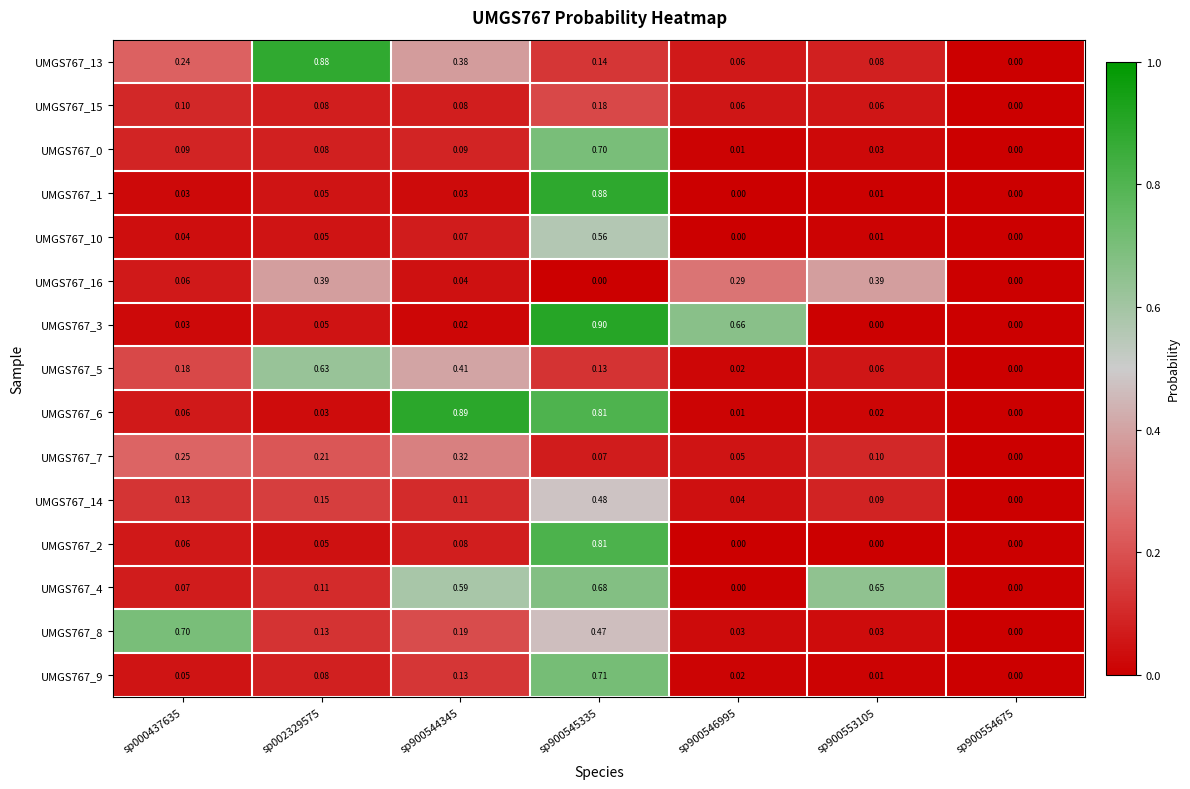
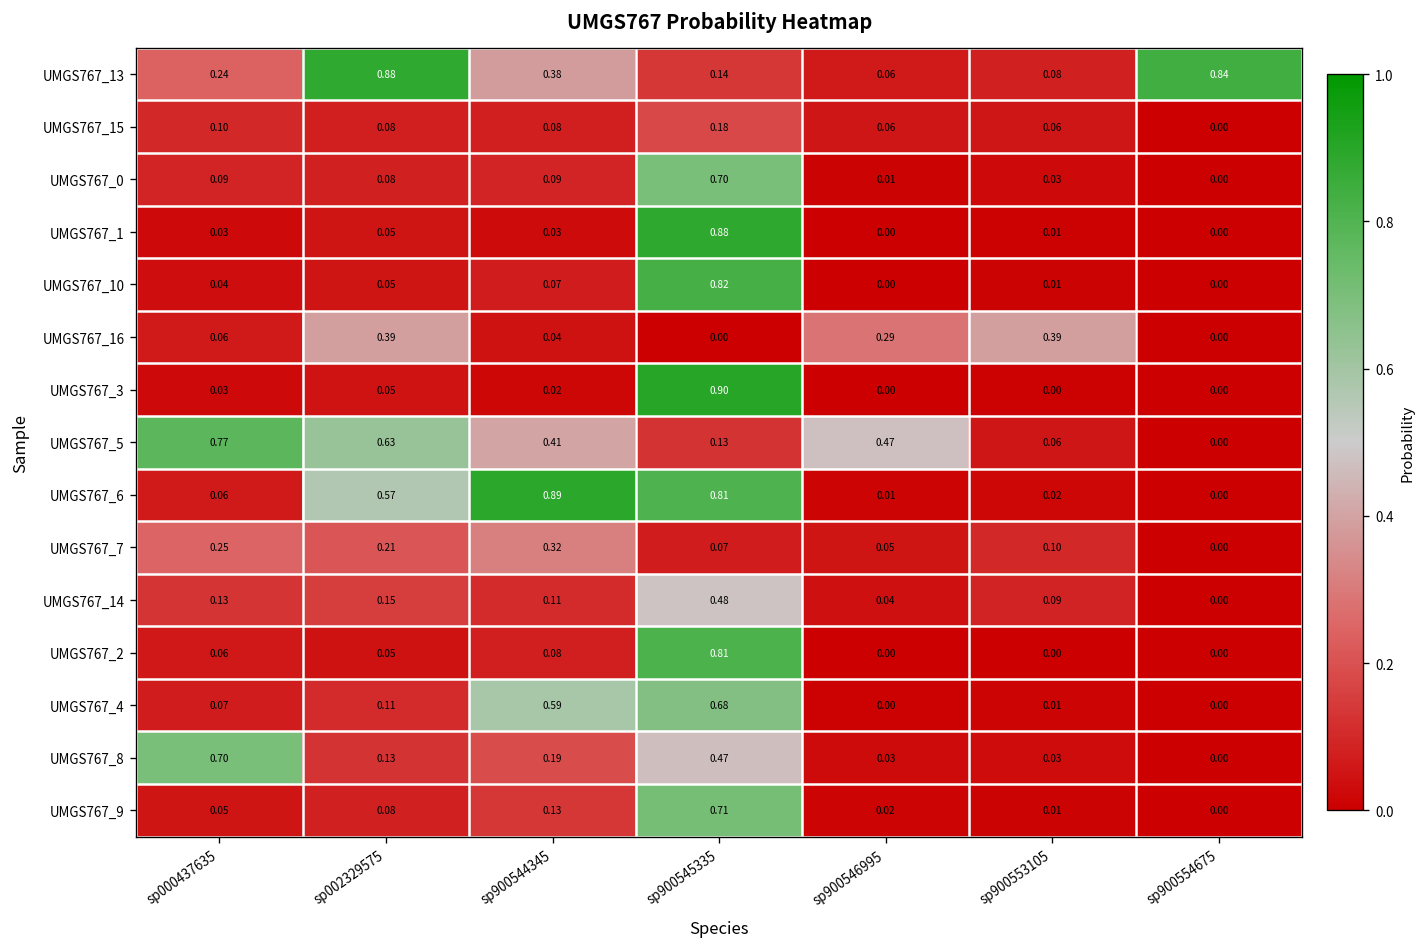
UMGS767_13, sp900554675: 0.00 -> 0.84
UMGS767_10, sp900545335: 0.56 -> 0.82
UMGS767_3, sp900546995: 0.66 -> 0.00
UMGS767_5, sp000437635: 0.18 -> 0.77
UMGS767_5, sp900546995: 0.02 -> 0.47
UMGS767_6, sp002329575: 0.03 -> 0.57
UMGS767_4, sp900553105: 0.65 -> 0.01
